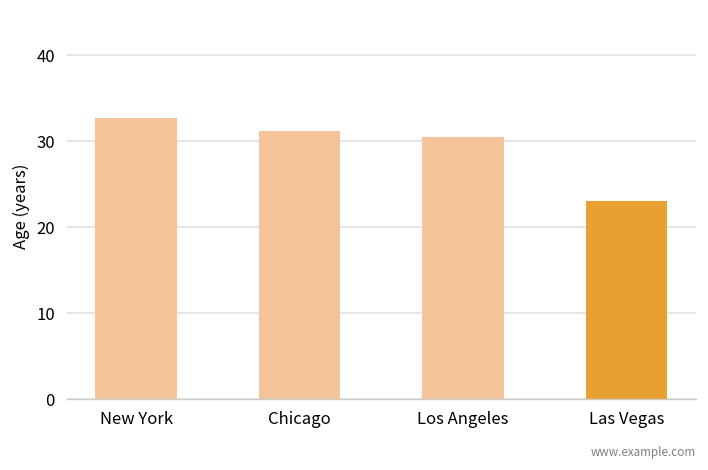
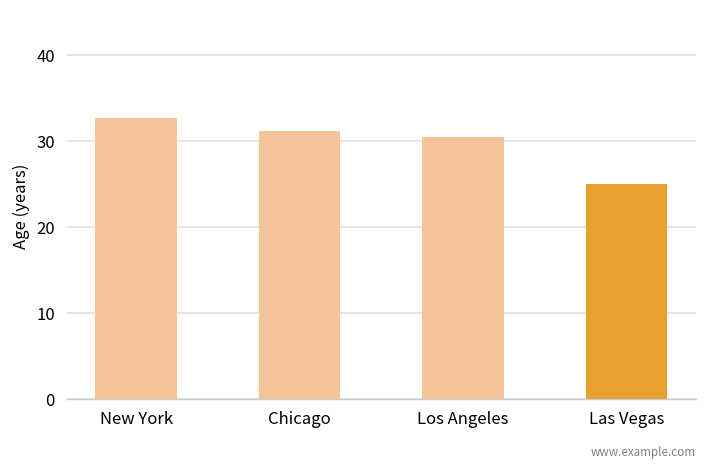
Las Vegas: 23 -> 25
